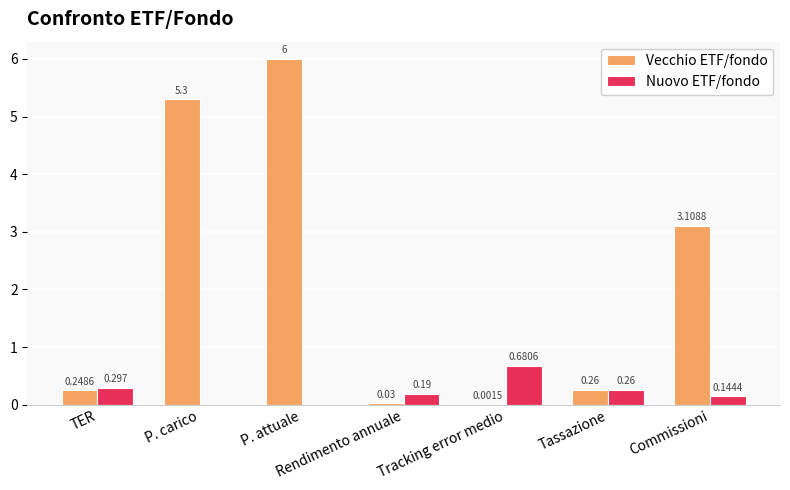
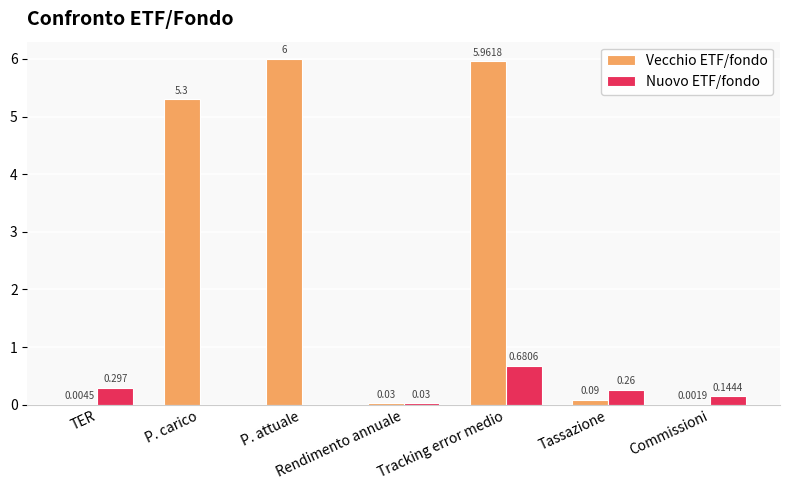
Vecchio ETF/fondo, TER: 0.2486 -> 0.0045
Nuovo ETF/fondo, Rendimento annuale: 0.19 -> 0.03
Vecchio ETF/fondo, Tracking error medio: 0.0015 -> 5.9618
Vecchio ETF/fondo, Tassazione: 0.26 -> 0.09
Vecchio ETF/fondo, Commissioni: 3.1088 -> 0.0019
